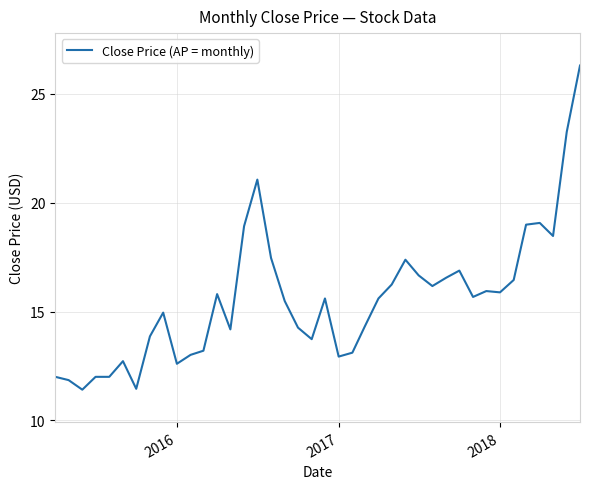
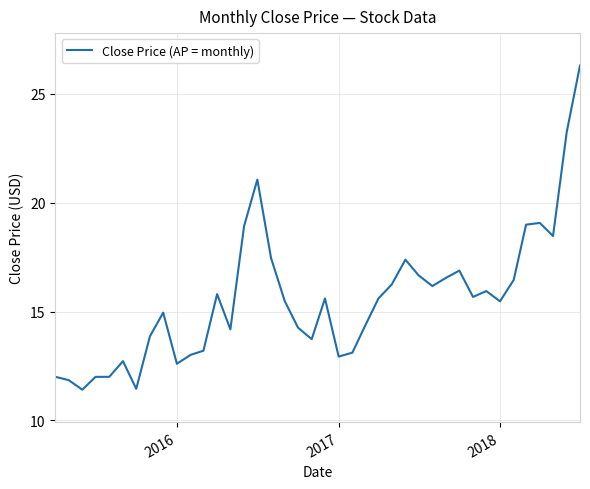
2018: 15.9 -> 15.5
